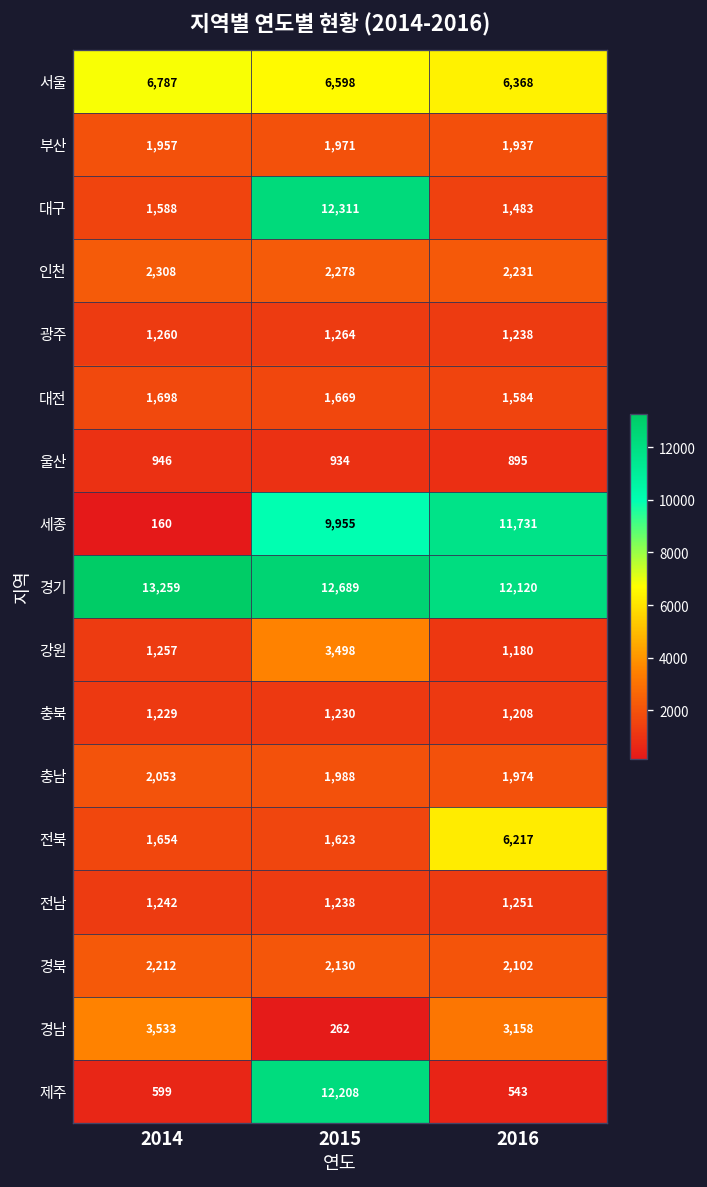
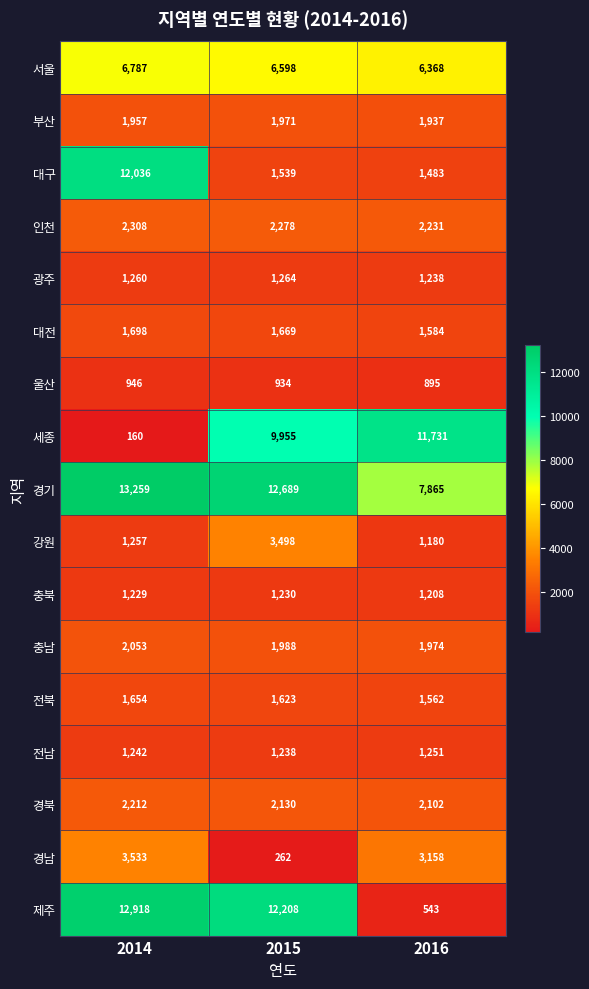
대구, 2014: 1,588 -> 12,036
대구, 2015: 12,311 -> 1,539
경기, 2016: 12,120 -> 7,865
전북, 2016: 6,217 -> 1,562
제주, 2014: 599 -> 12,918
